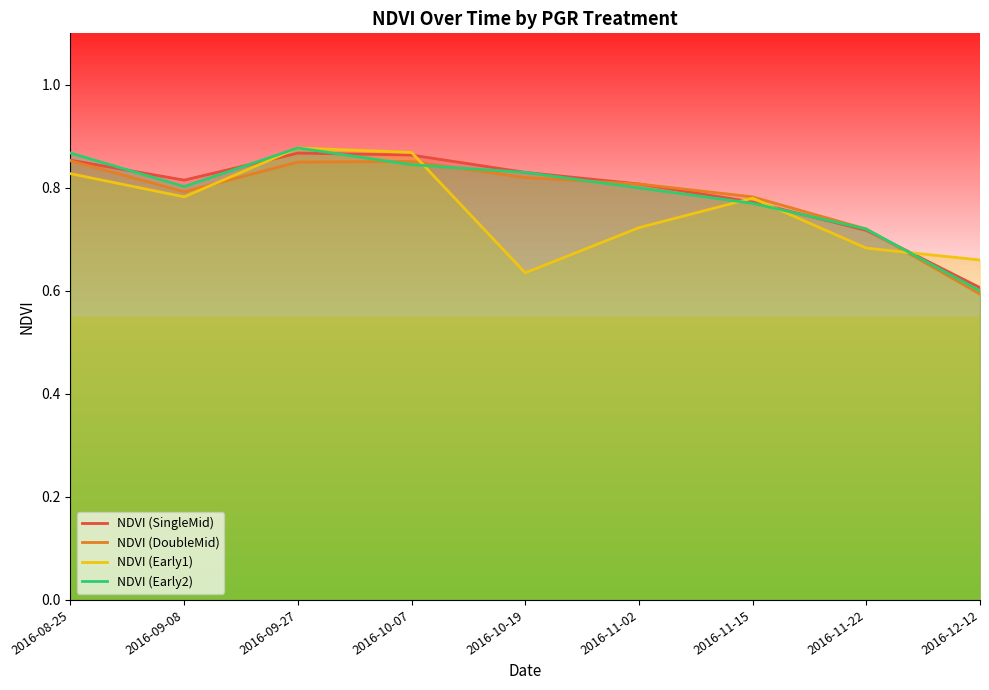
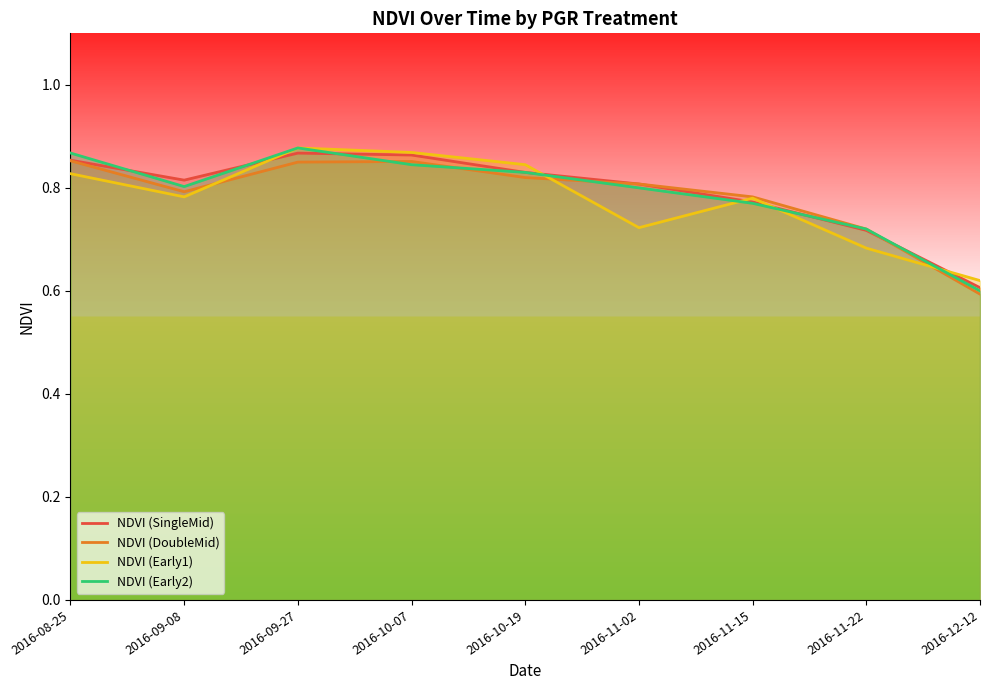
NDVI (Early1), 2016-10-19: 0.64 -> 0.85
NDVI (Early1), 2016-12-12: 0.66 -> 0.62
